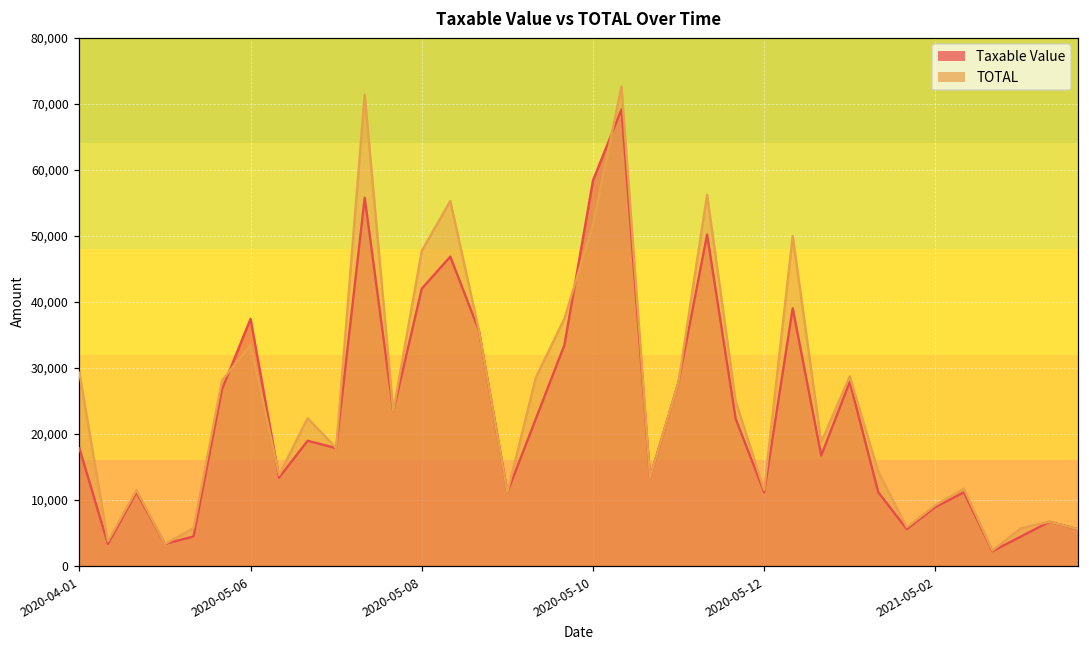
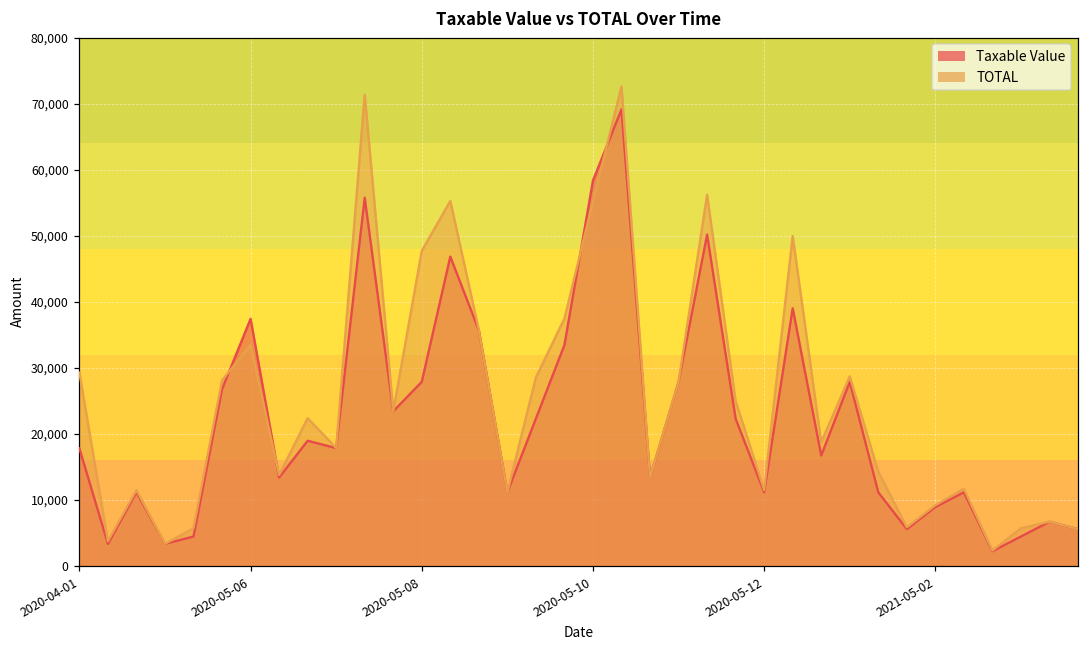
Taxable Value, 2020-05-08: 42,000 -> 28,000
TOTAL, 2020-05-10: 52,000 -> 55,000
